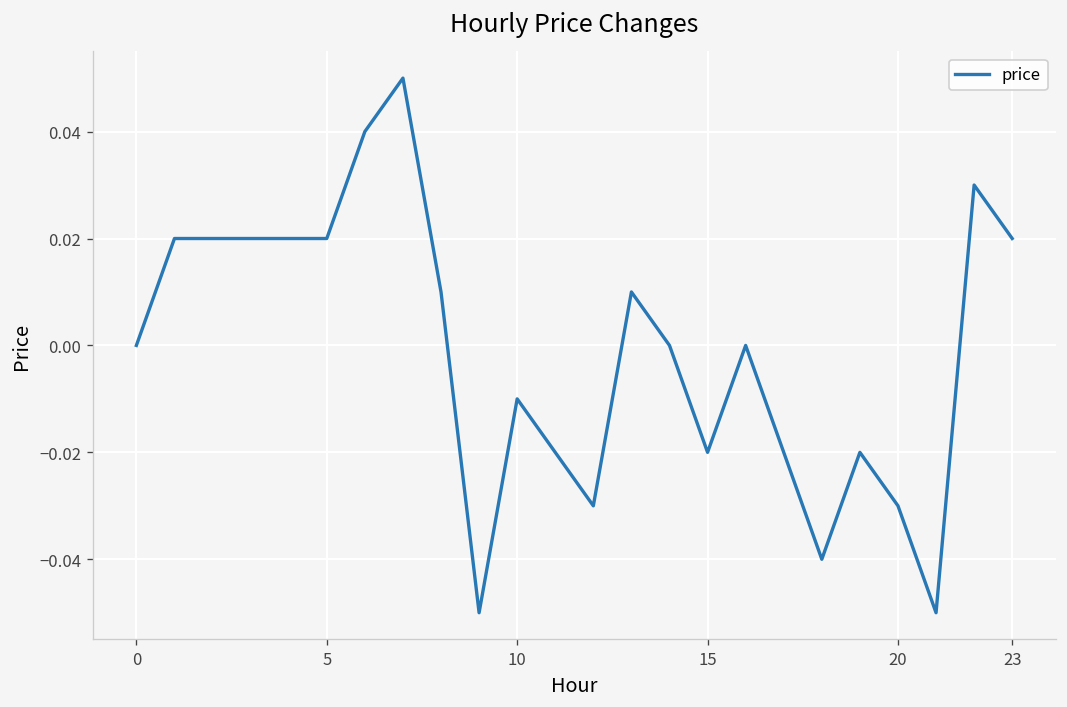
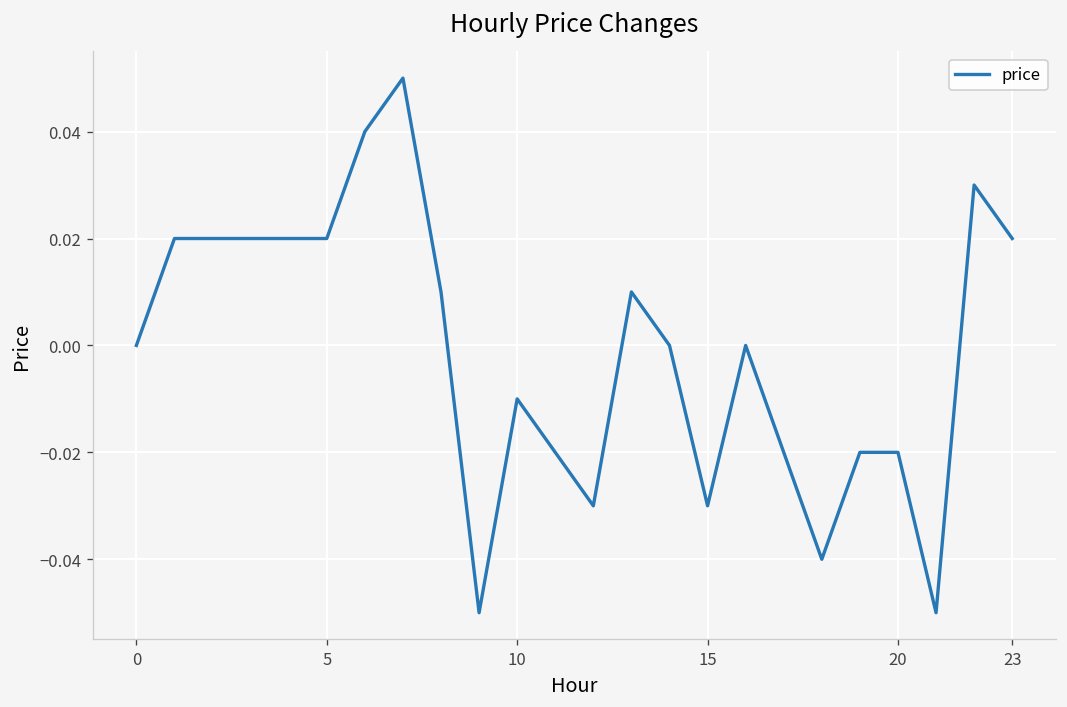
15: -0.02 -> -0.03
20: -0.03 -> -0.02
